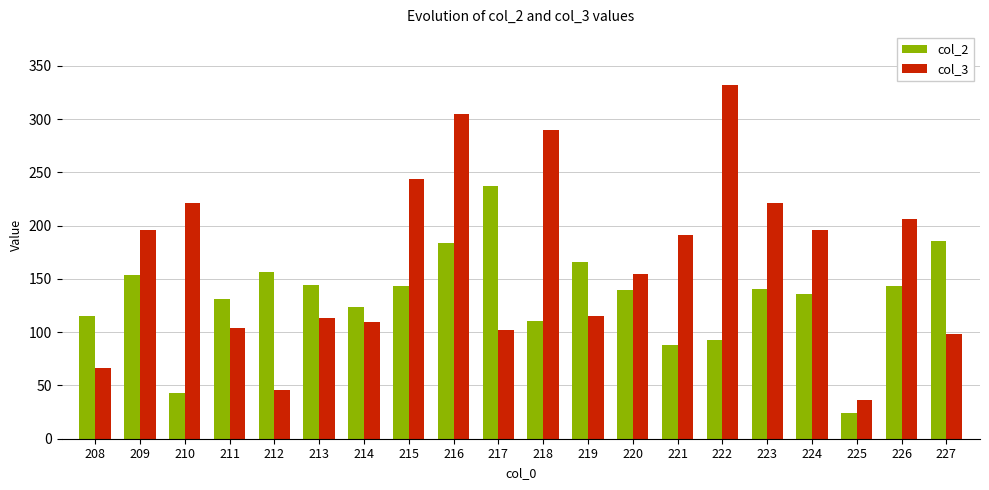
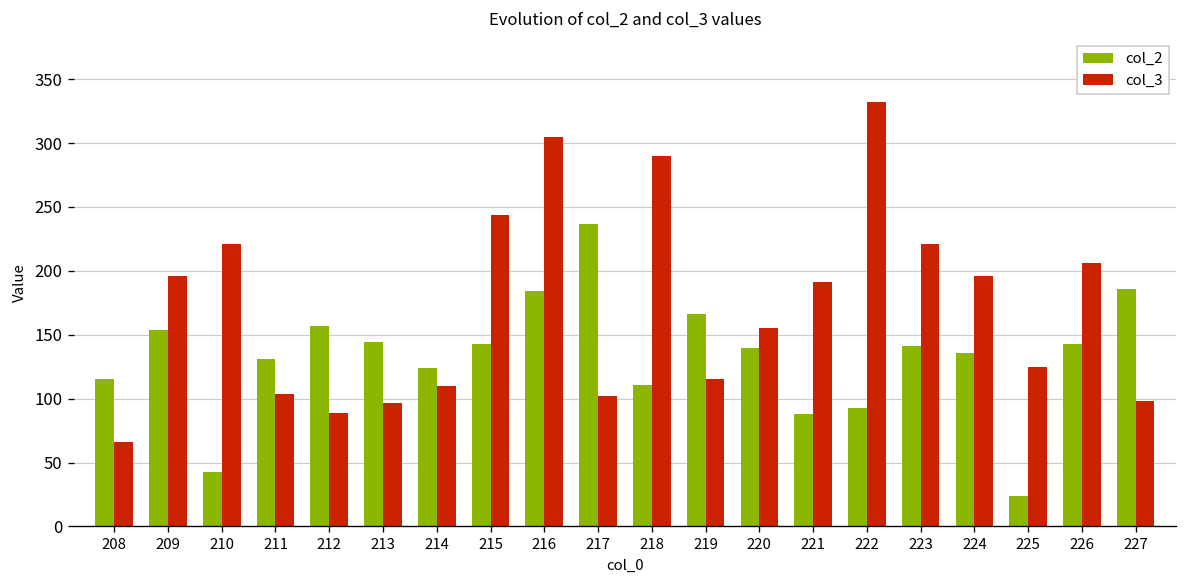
col_3, 212: 46 -> 89
col_3, 213: 113 -> 97
col_3, 225: 36 -> 125
